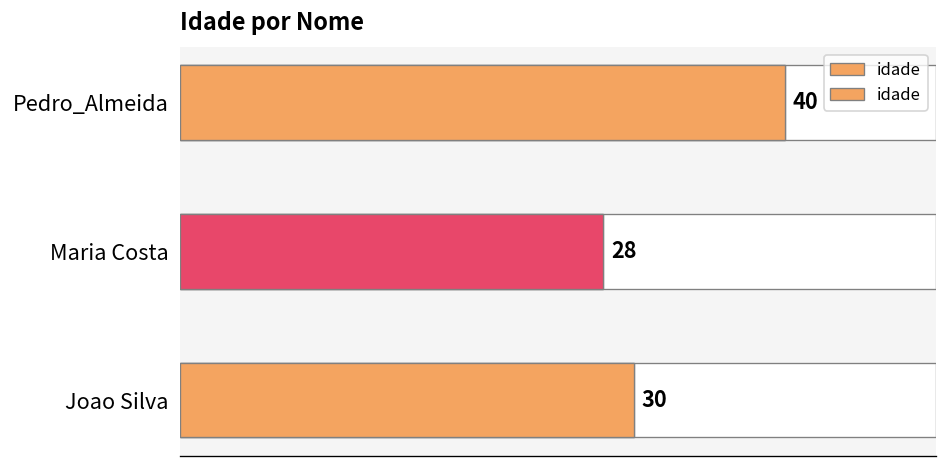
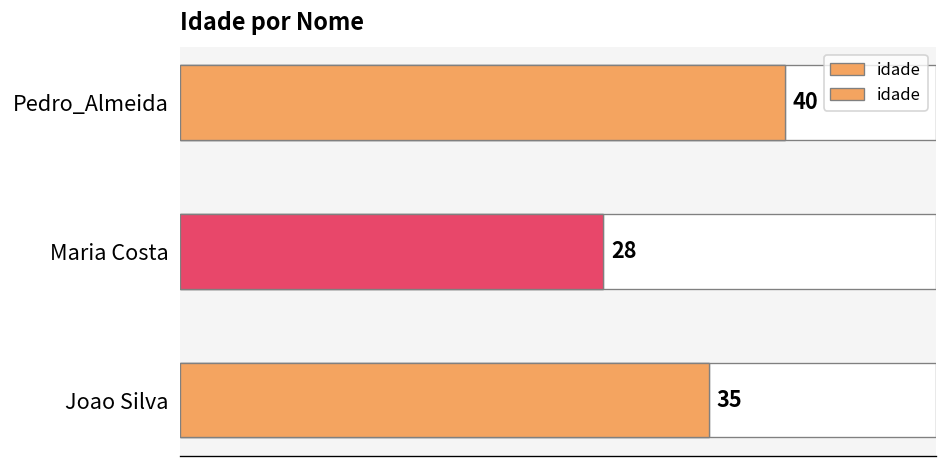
idade, Joao Silva: 30 -> 35
